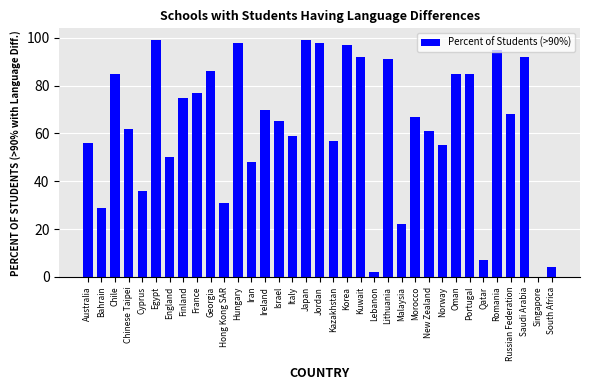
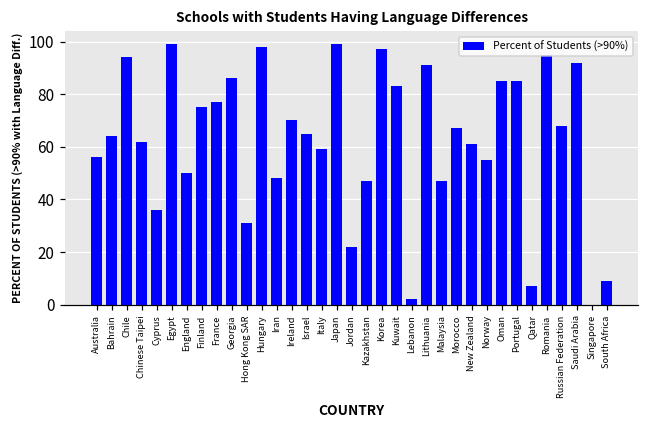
Bahrain: 29 -> 64
Chile: 85 -> 94
Jordan: 98 -> 22
Kazakhstan: 57 -> 47
Kuwait: 92 -> 83
Malaysia: 22 -> 47
South Africa: 4 -> 9
